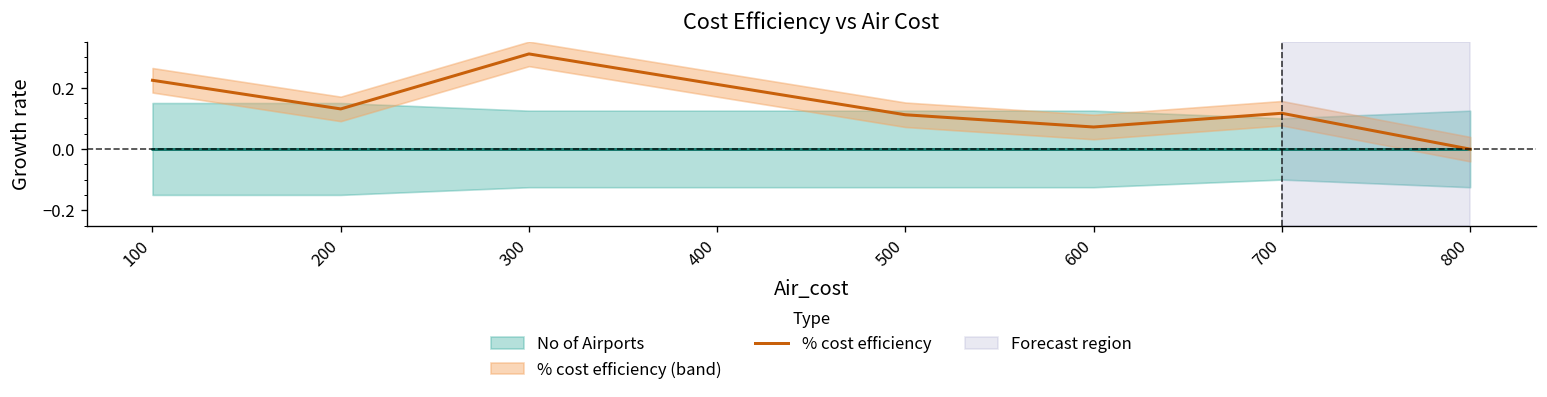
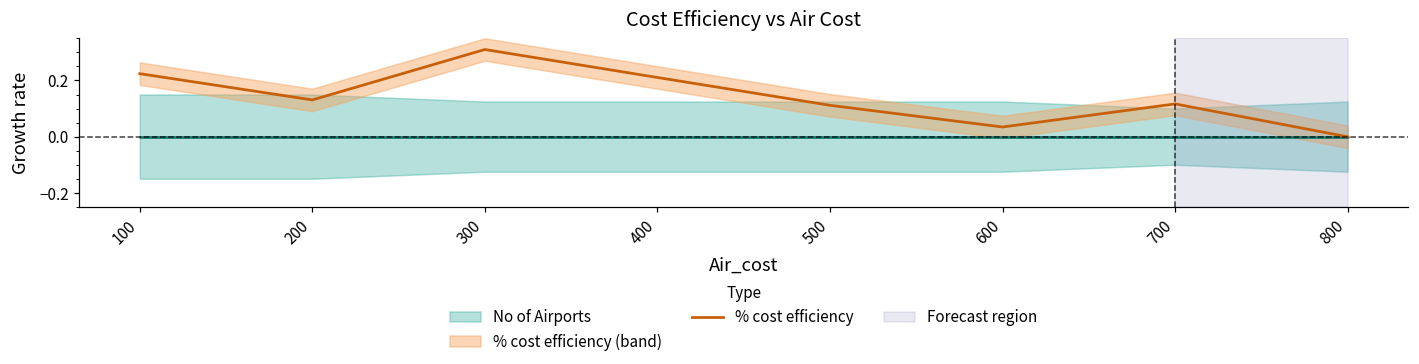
% cost efficiency, 600: 0.07 -> 0.03
